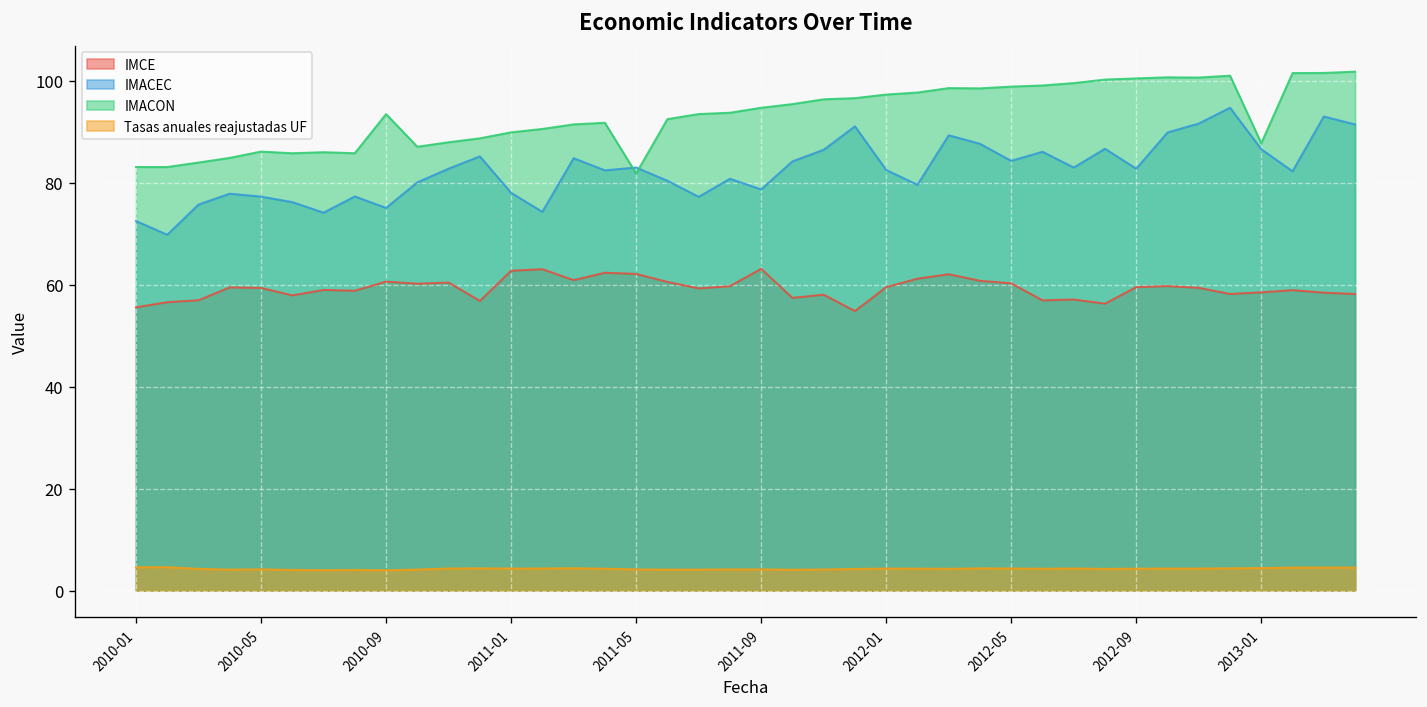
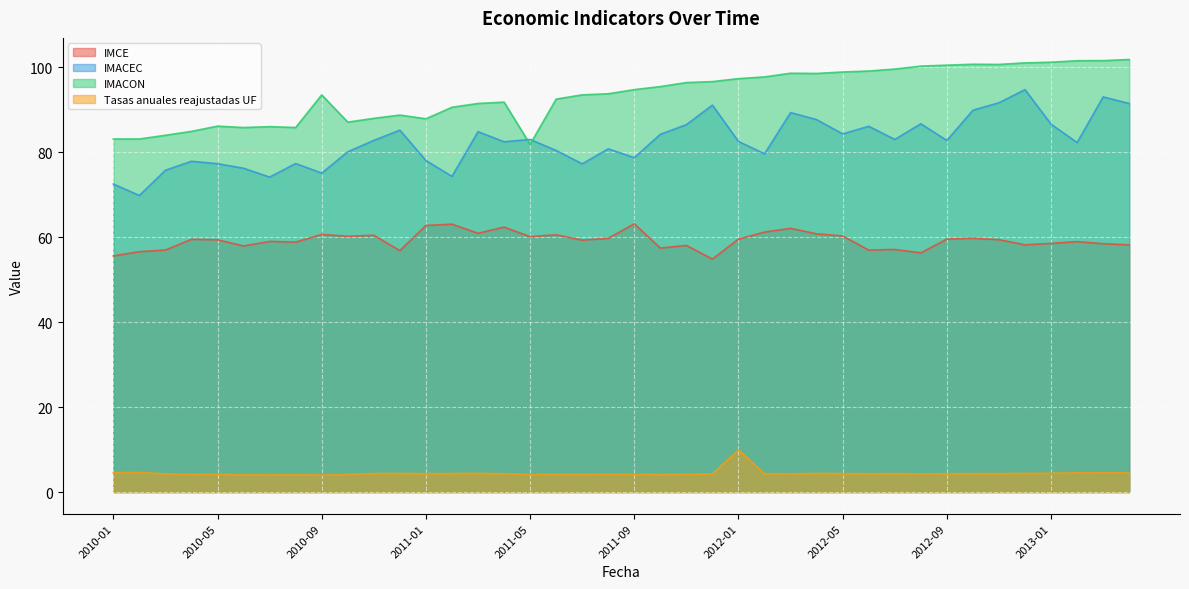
IMACON, 2011-01: 90 -> 88
IMCE, 2011-05: 62 -> 60
Tasas anuales reajustadas UF, 2012-01: 4 -> 10
IMACON, 2013-01: 88 -> 101
